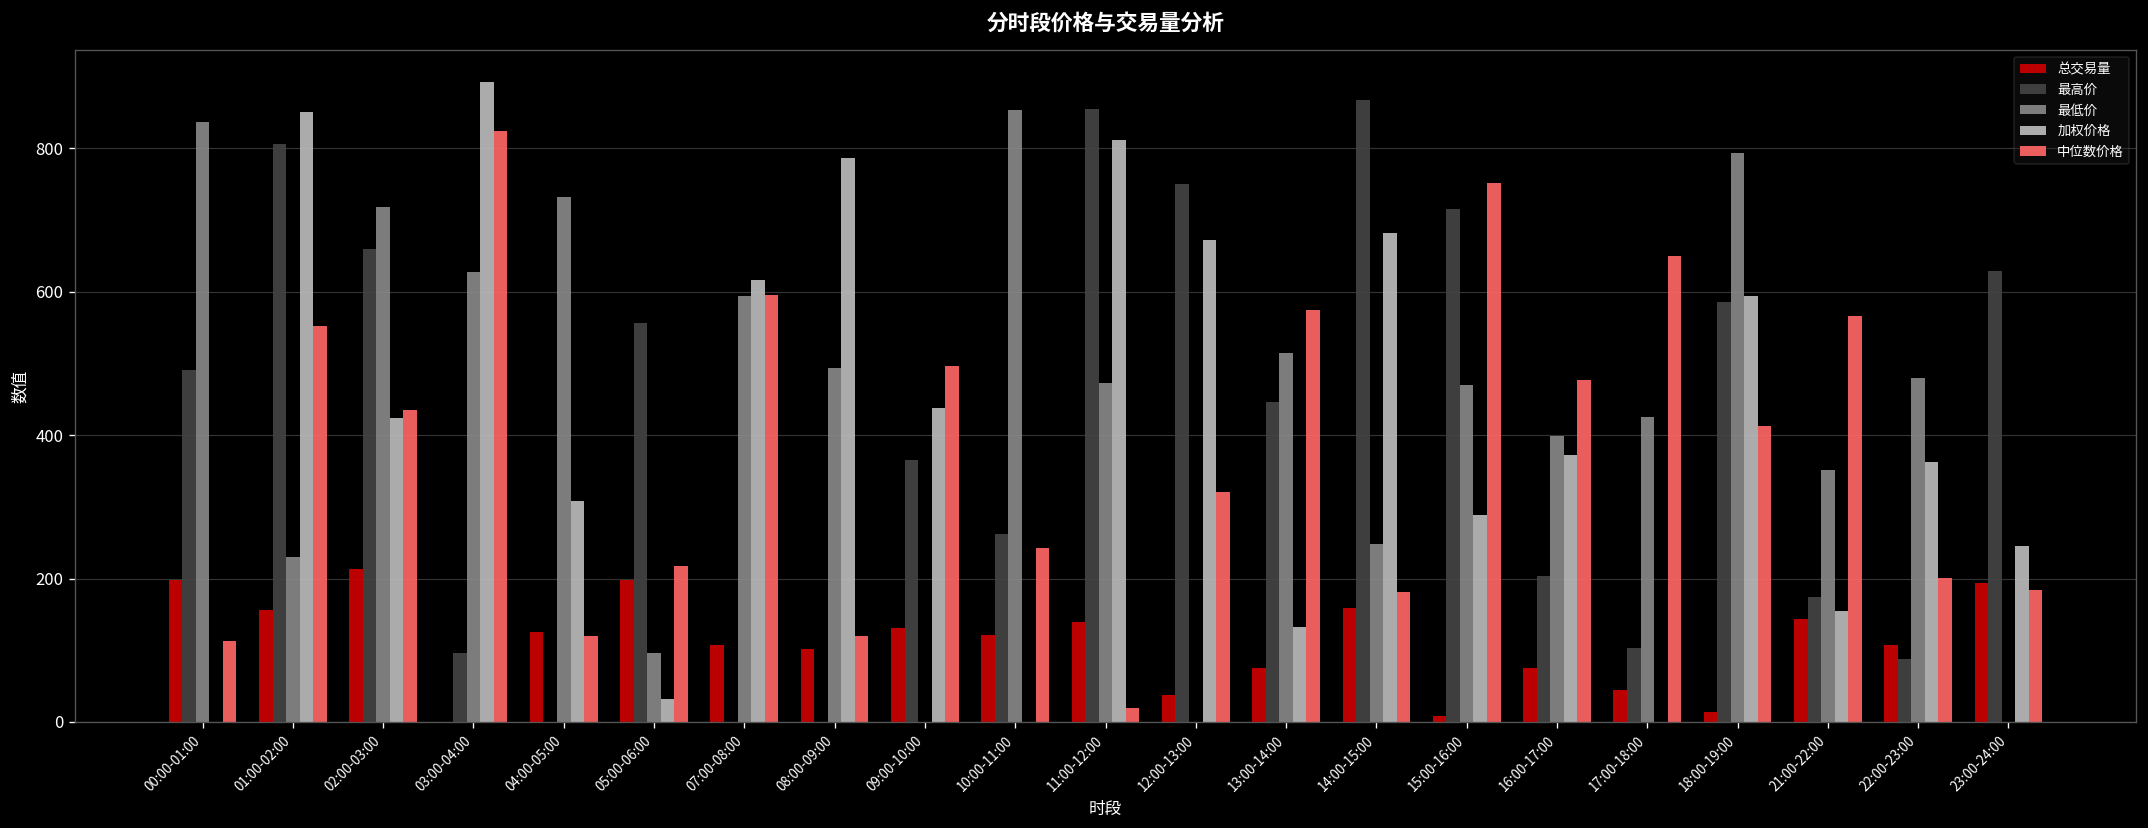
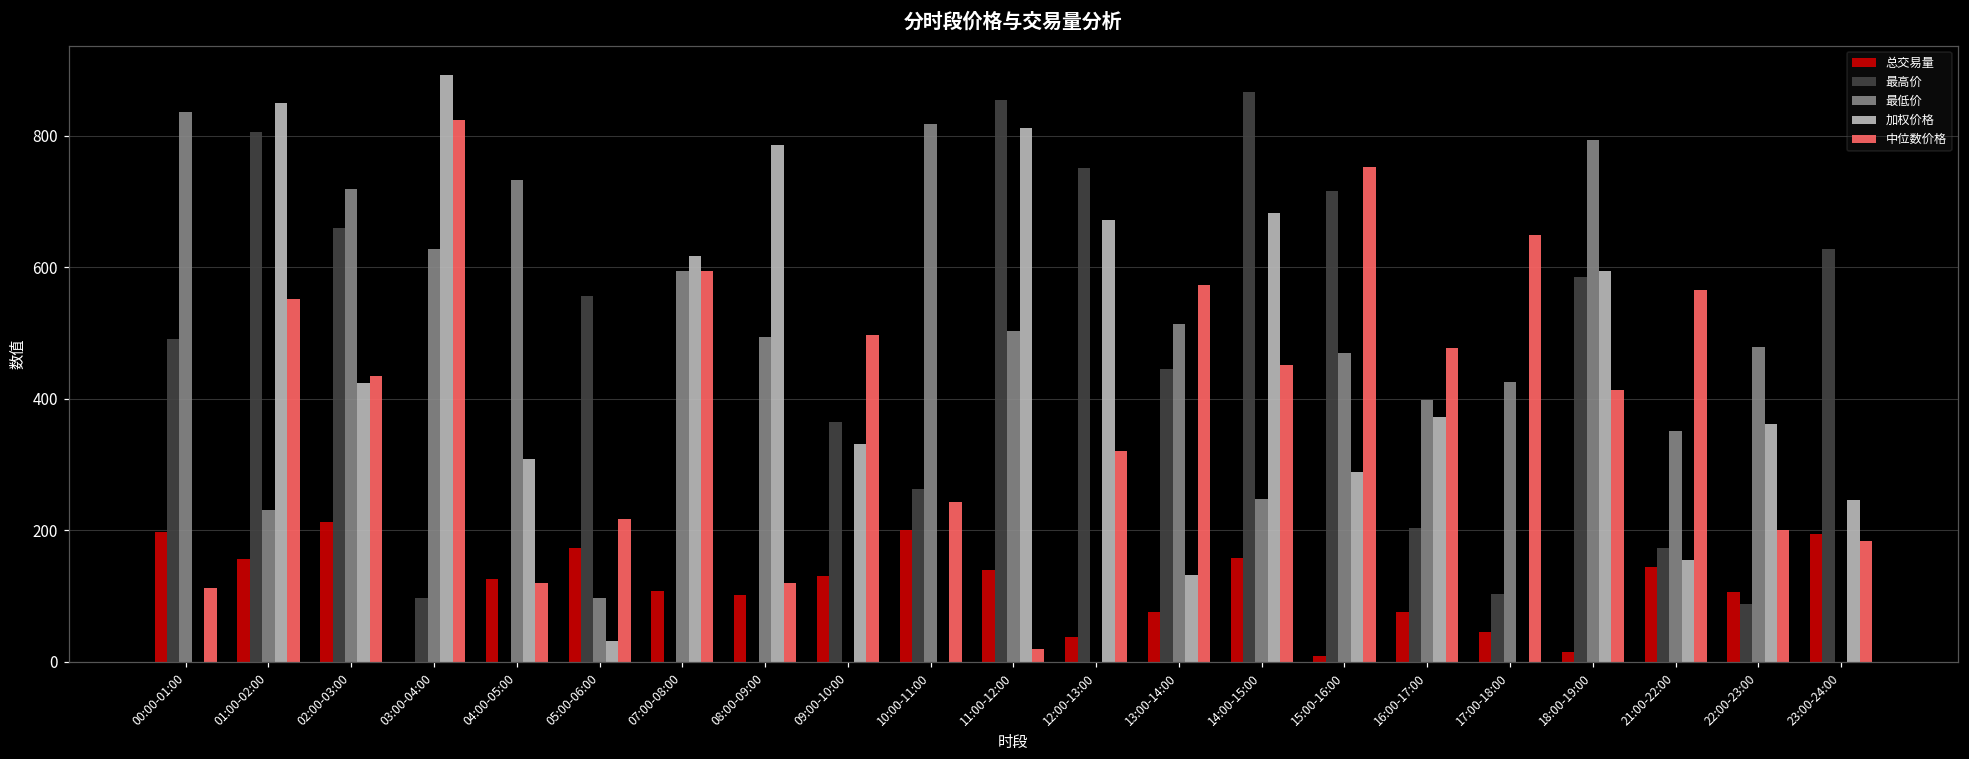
总交易量, 05:00-06:00: 200 -> 170
加权价格, 09:00-10:00: 440 -> 330
总交易量, 10:00-11:00: 120 -> 200
最低价, 10:00-11:00: 850 -> 820
最低价, 11:00-12:00: 470 -> 500
中位数价格, 14:00-15:00: 180 -> 450
